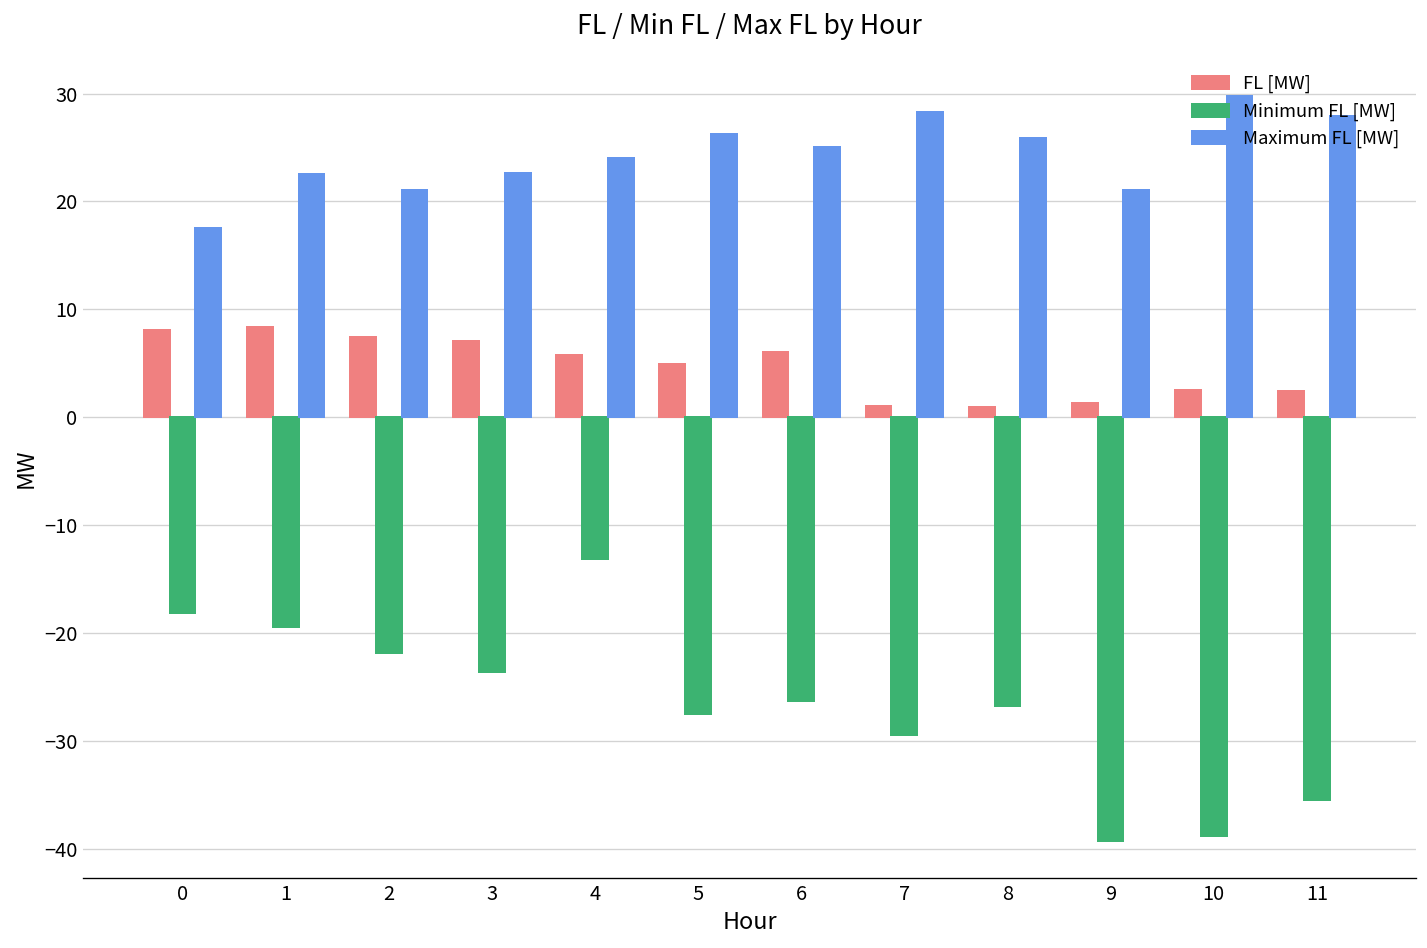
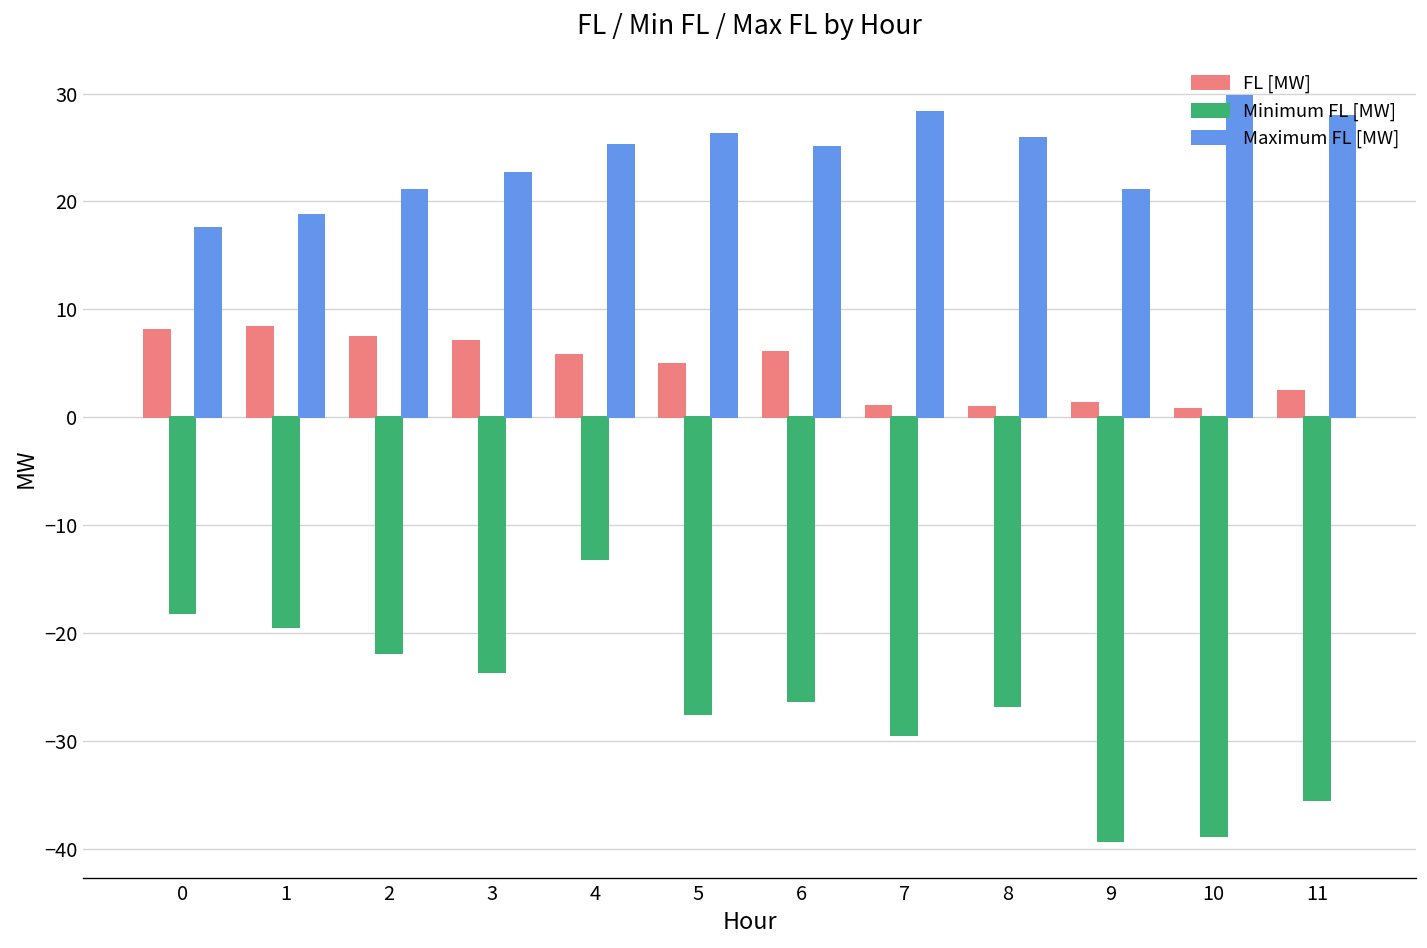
Maximum FL [MW], 1: 23 -> 19
Maximum FL [MW], 4: 24 -> 25
FL [MW], 10: 3 -> 1
